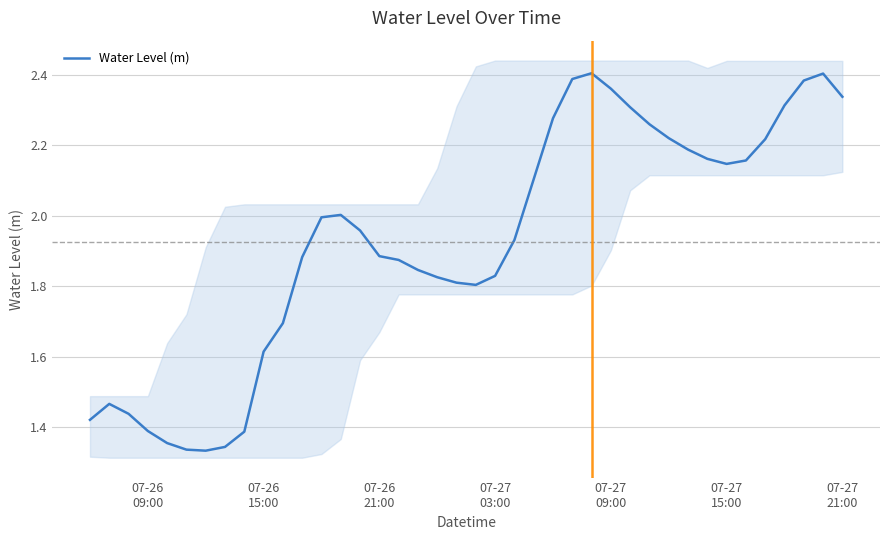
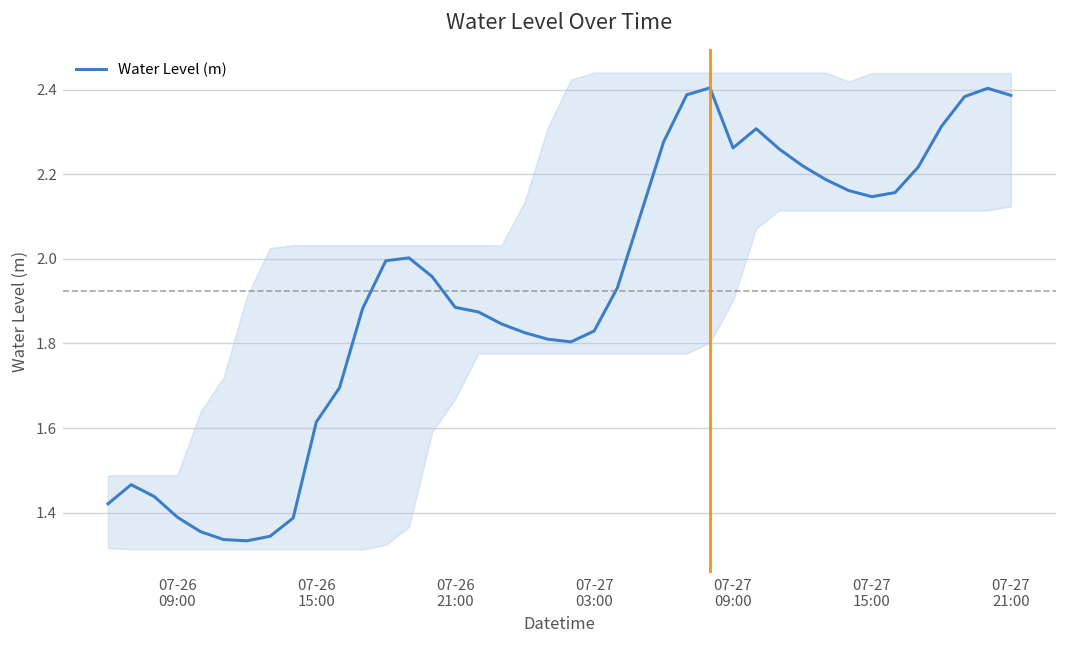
Water Level (m), 07-27 09:00: 2.36 -> 2.26
Water Level (m), 07-27 21:00: 2.34 -> 2.39
